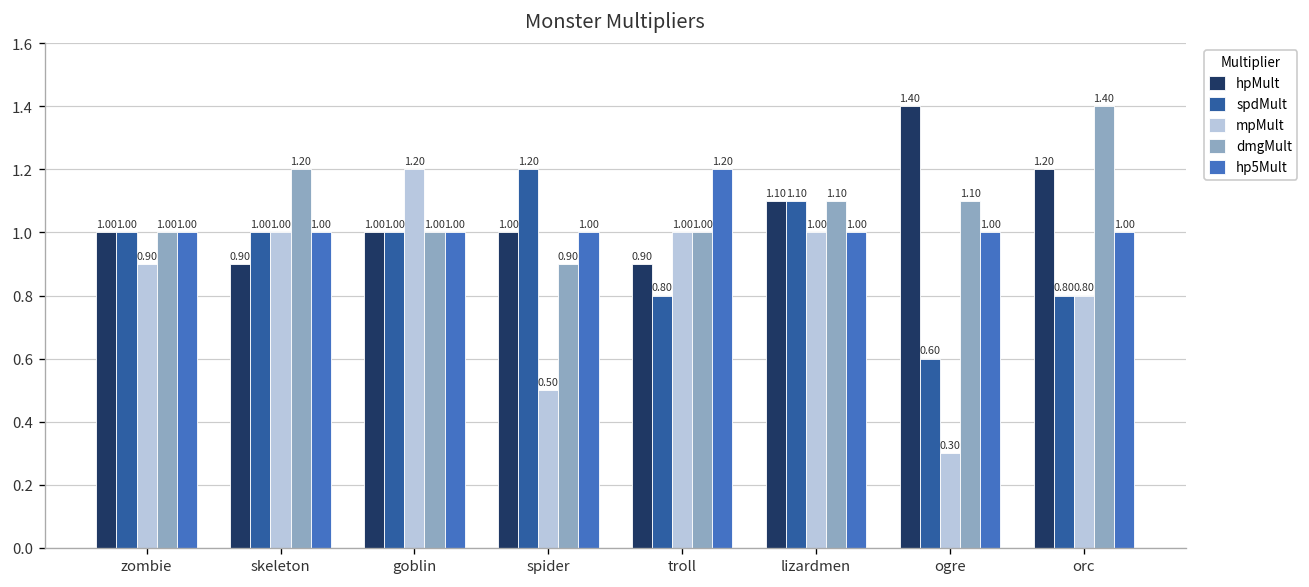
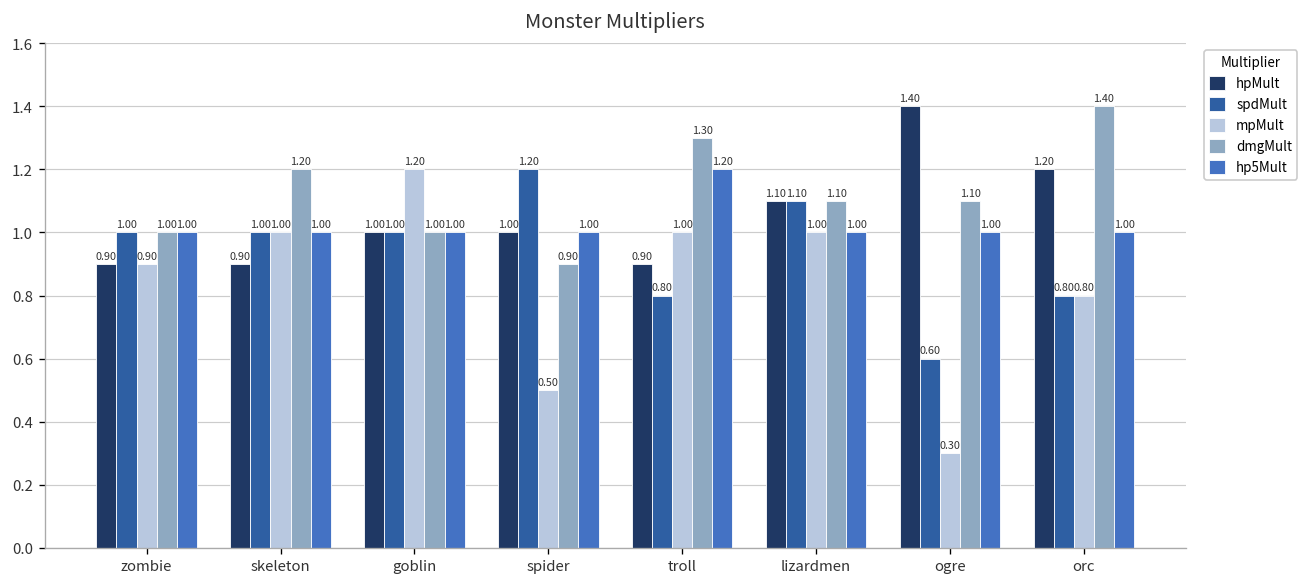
hpMult, zombie: 1.00 -> 0.90
dmgMult, troll: 1.00 -> 1.30
